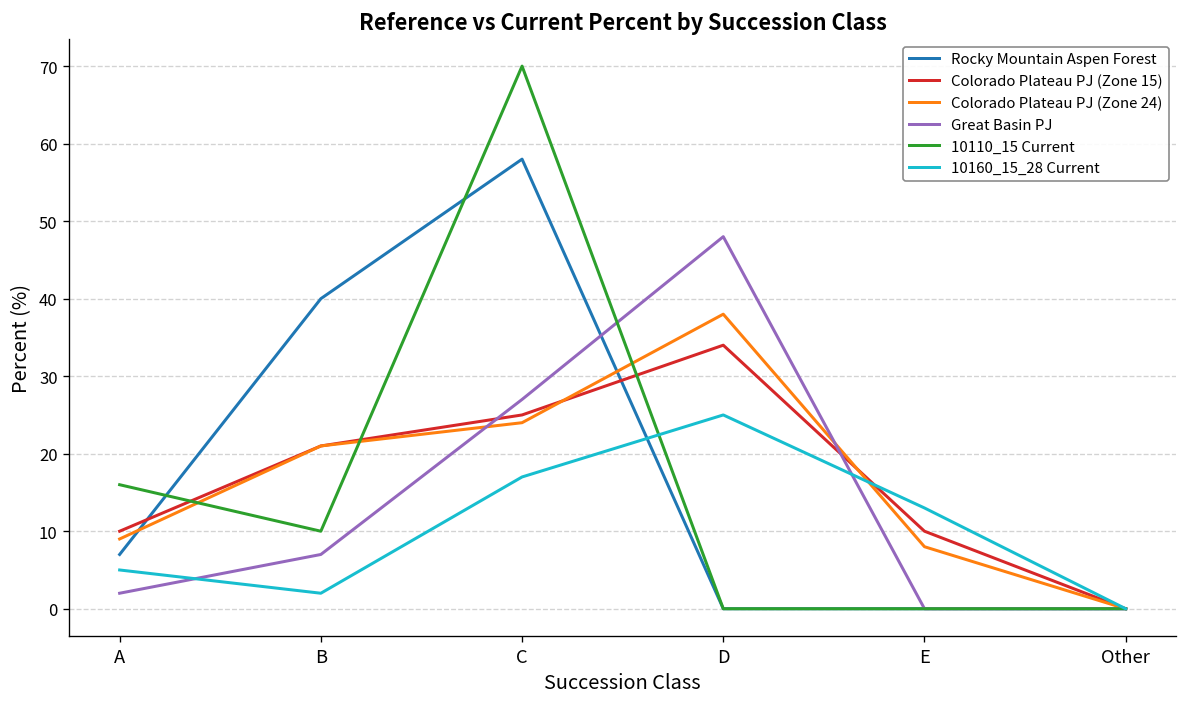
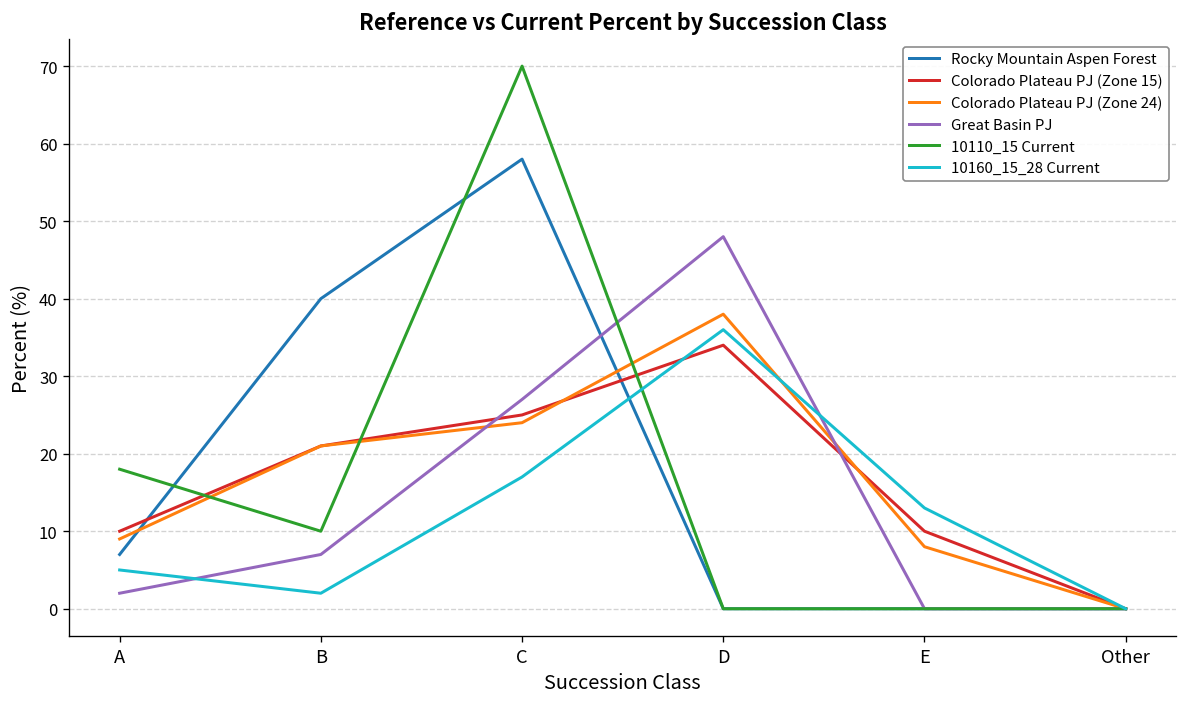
10110_15 Current, A: 16 -> 18
10160_15_28 Current, D: 25 -> 36
